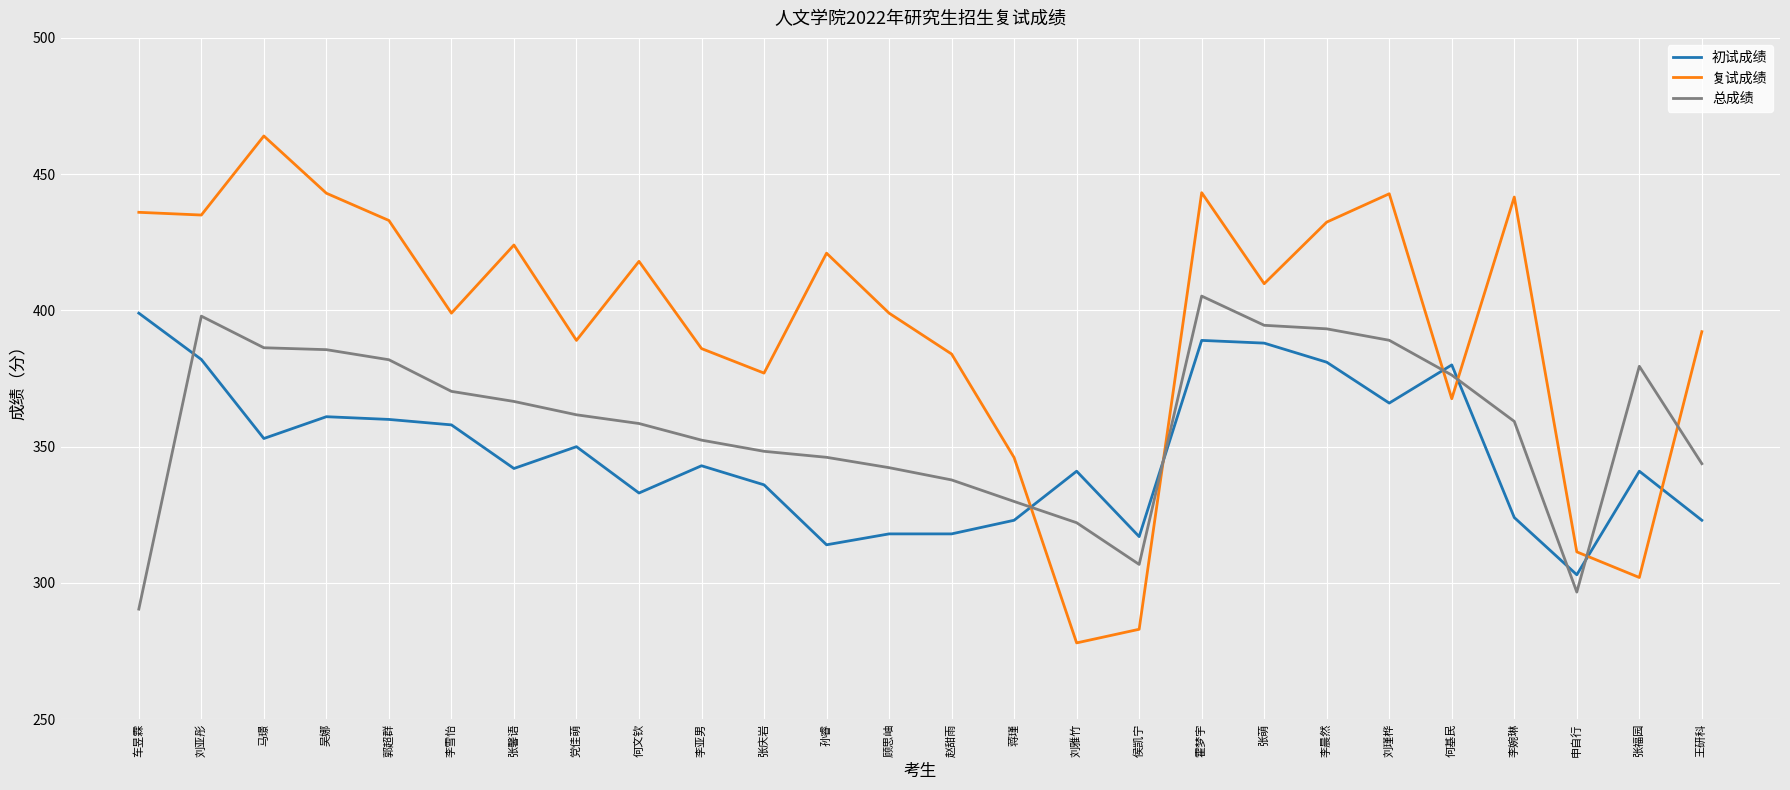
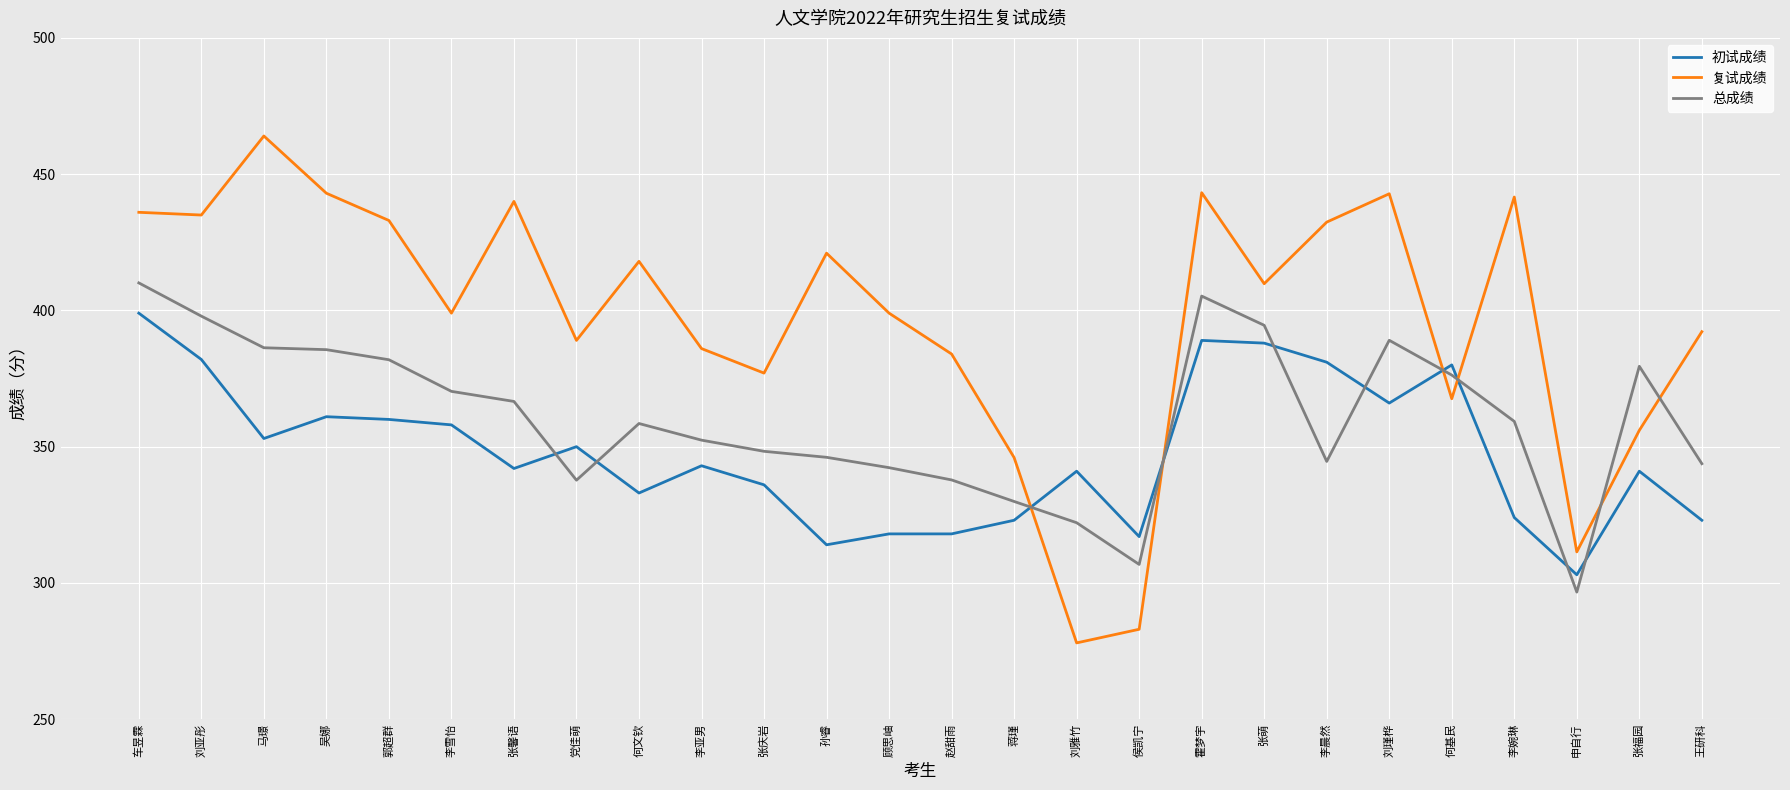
总成绩, 车昱霖: 290 -> 410
复试成绩, 张馨语: 424 -> 440
总成绩, 党佳萌: 362 -> 338
总成绩, 李晨然: 393 -> 345
复试成绩, 张福园: 302 -> 356
